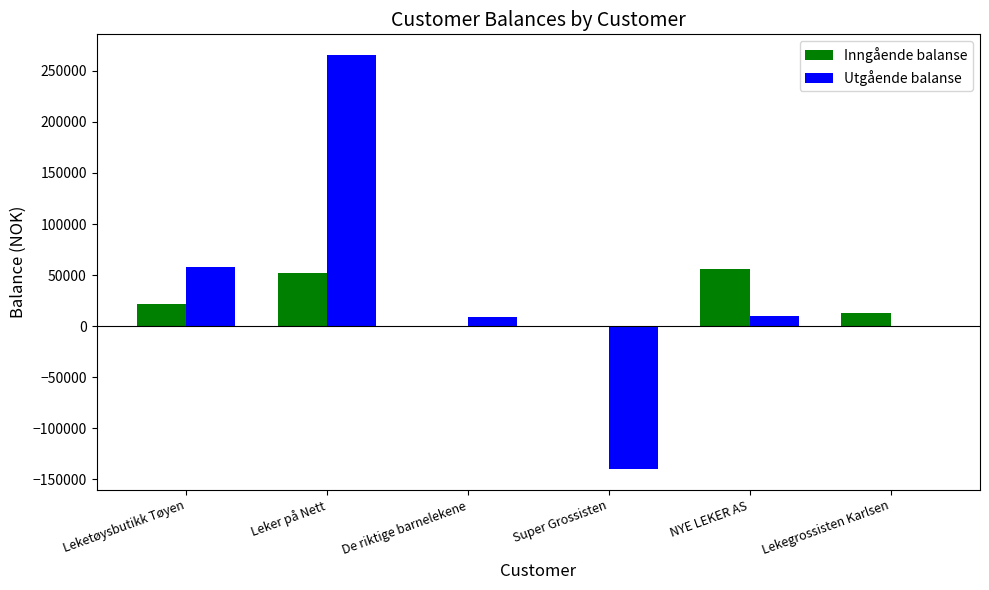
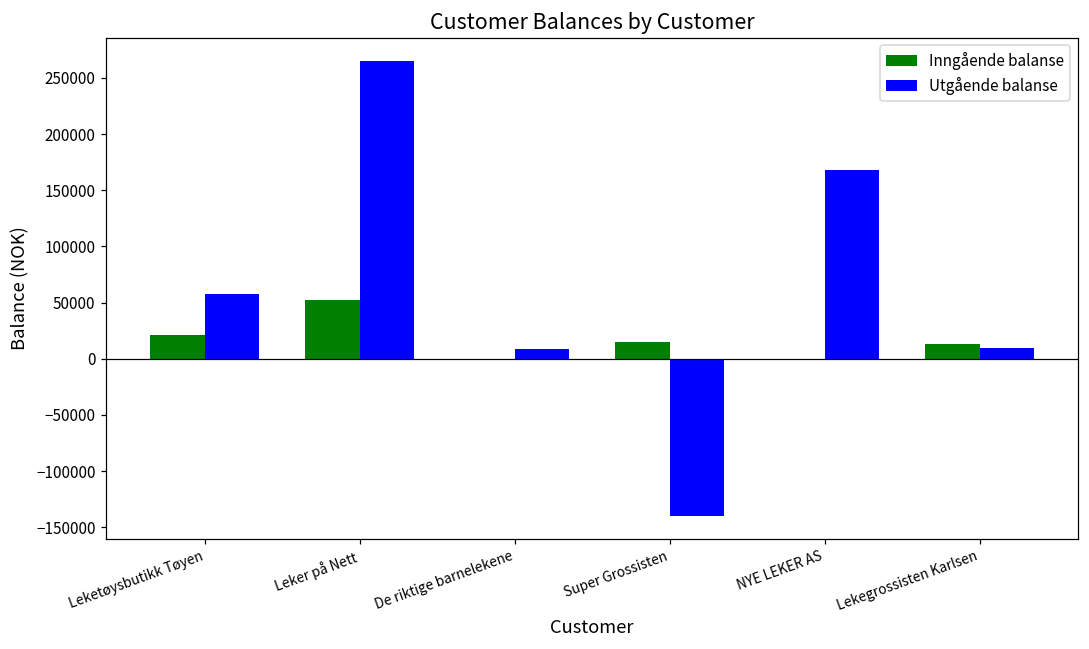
Inngående balanse, Super Grossisten: 0 -> 15000
Inngående balanse, NYE LEKER AS: 56000 -> 0
Utgående balanse, NYE LEKER AS: 10000 -> 168000
Utgående balanse, Lekegrossisten Karlsen: 0 -> 10000
